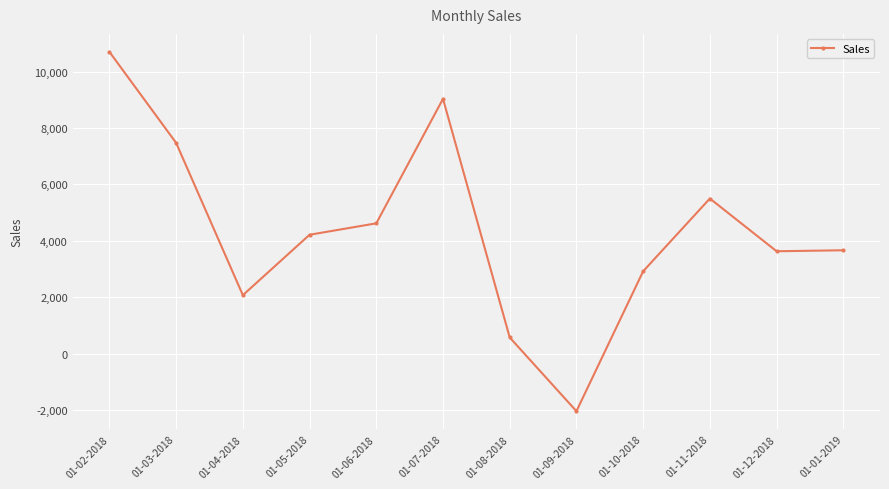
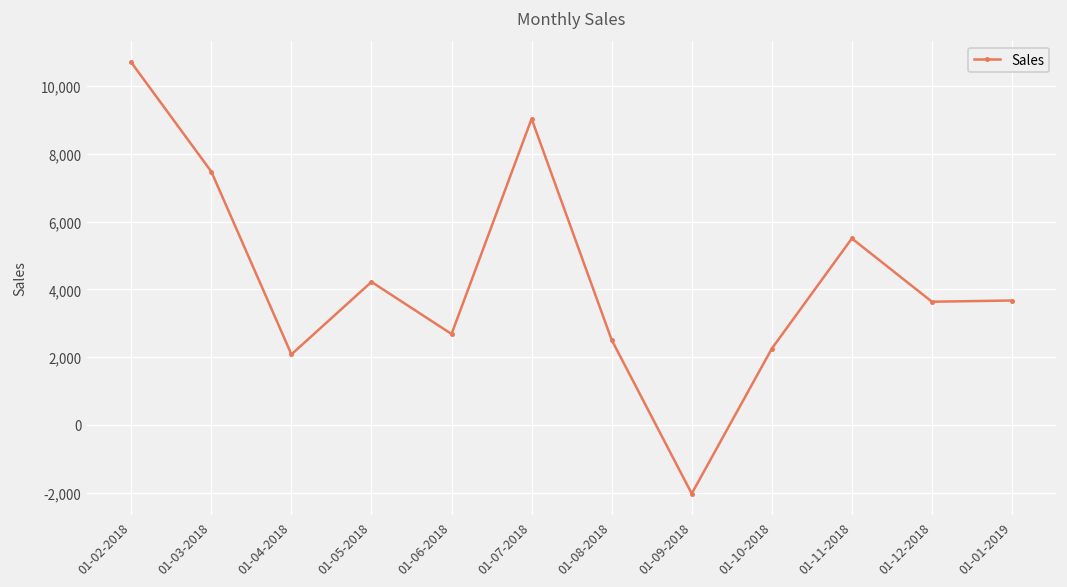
01-06-2018: 4,600 -> 2,700
01-08-2018: 600 -> 2,500
01-10-2018: 2,900 -> 2,200
